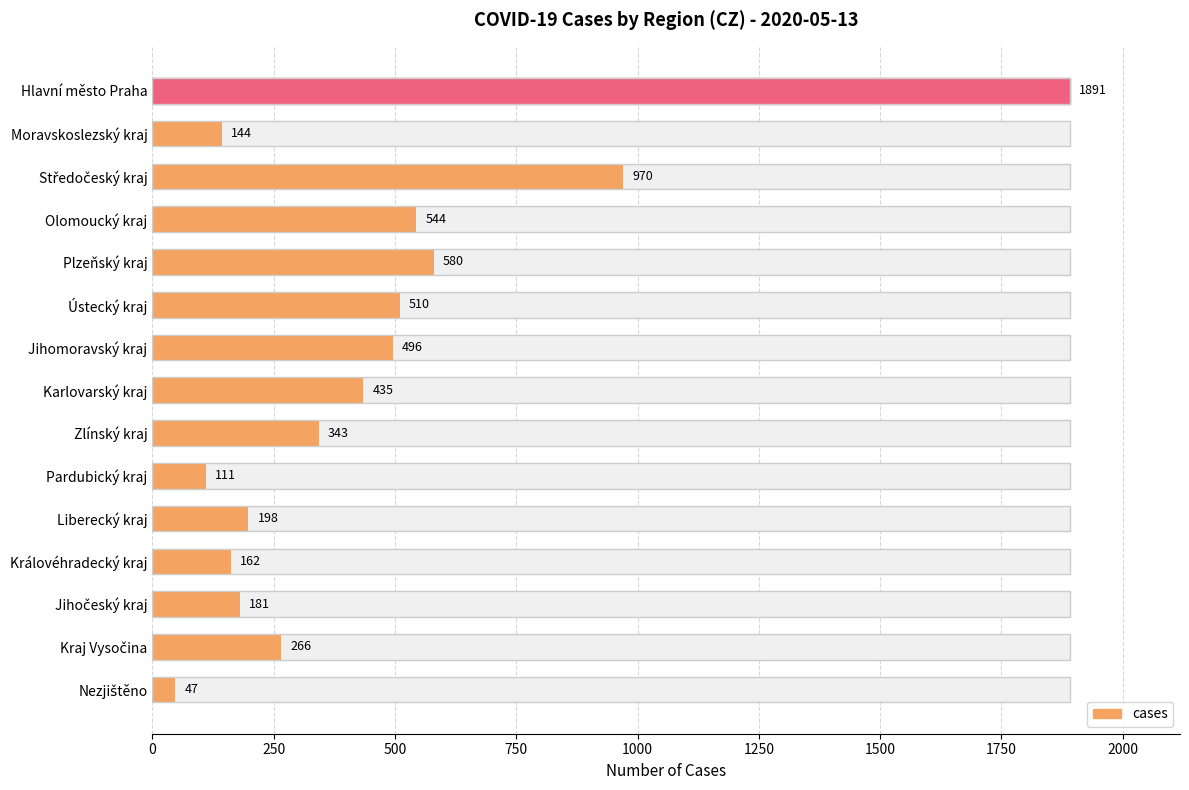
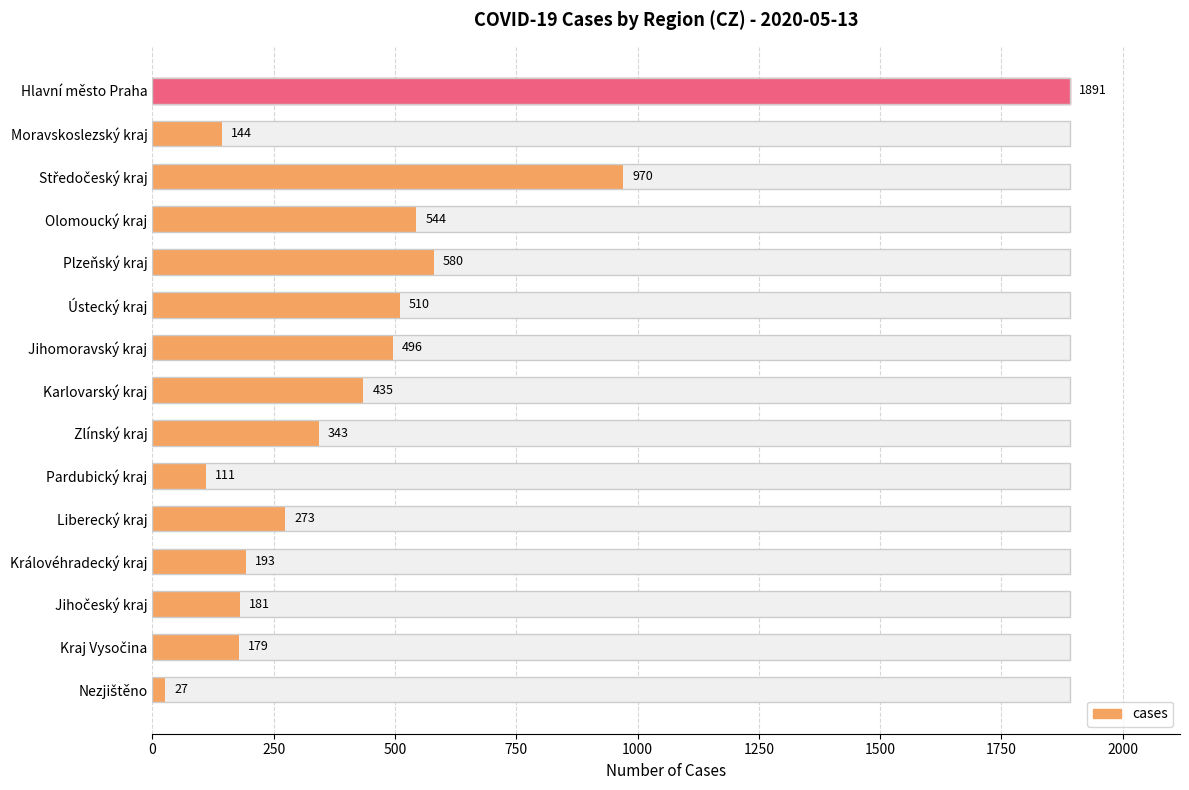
cases, Liberecký kraj: 198 -> 273
cases, Královéhradecký kraj: 162 -> 193
cases, Kraj Vysočina: 266 -> 179
cases, Nezjištěno: 47 -> 27
